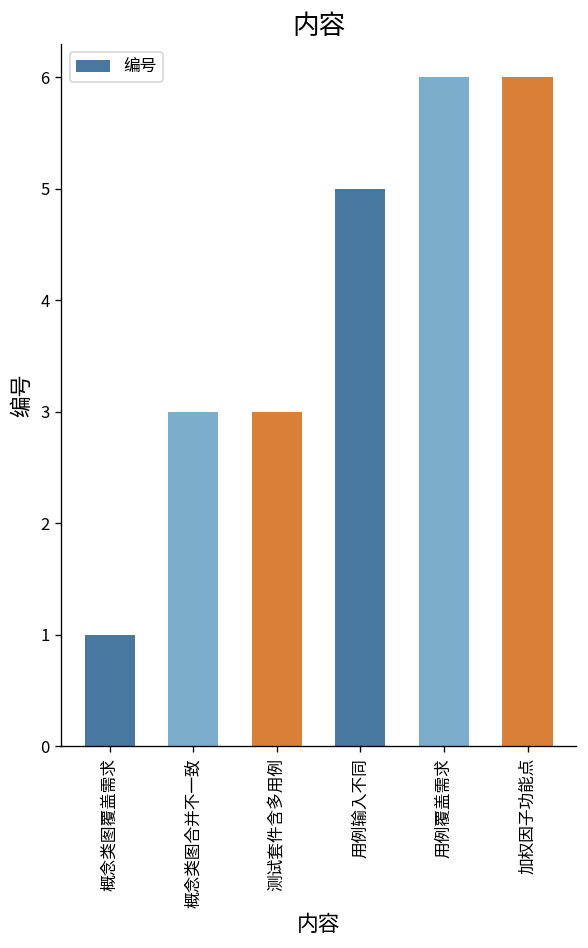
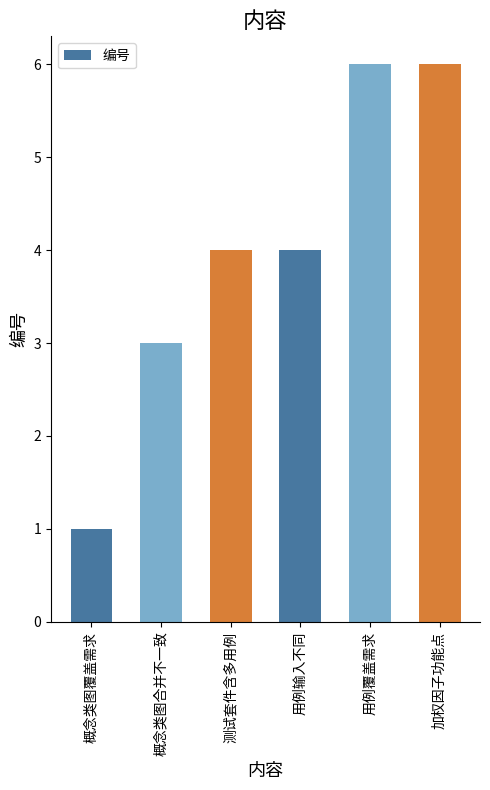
测试套件含多用例: 3 -> 4
用例输入不同: 5 -> 4
